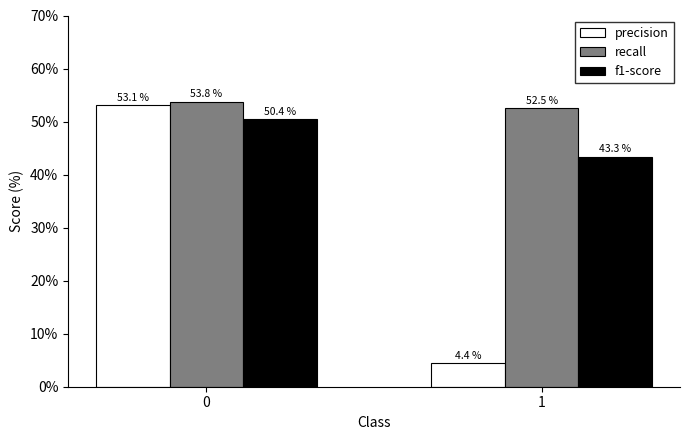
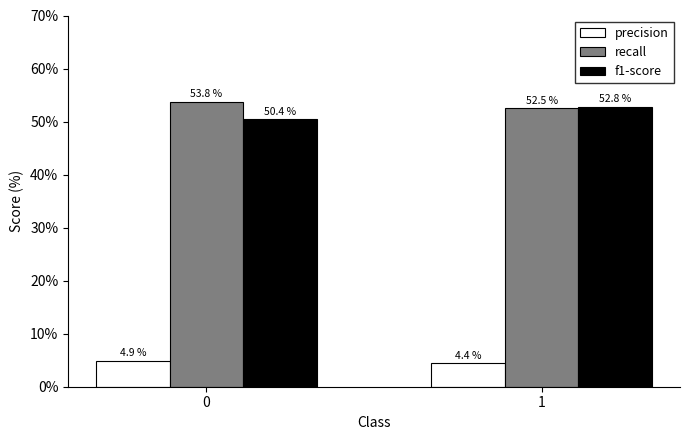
precision, 0: 53.1 % -> 4.9 %
f1-score, 1: 43.3 % -> 52.8 %
